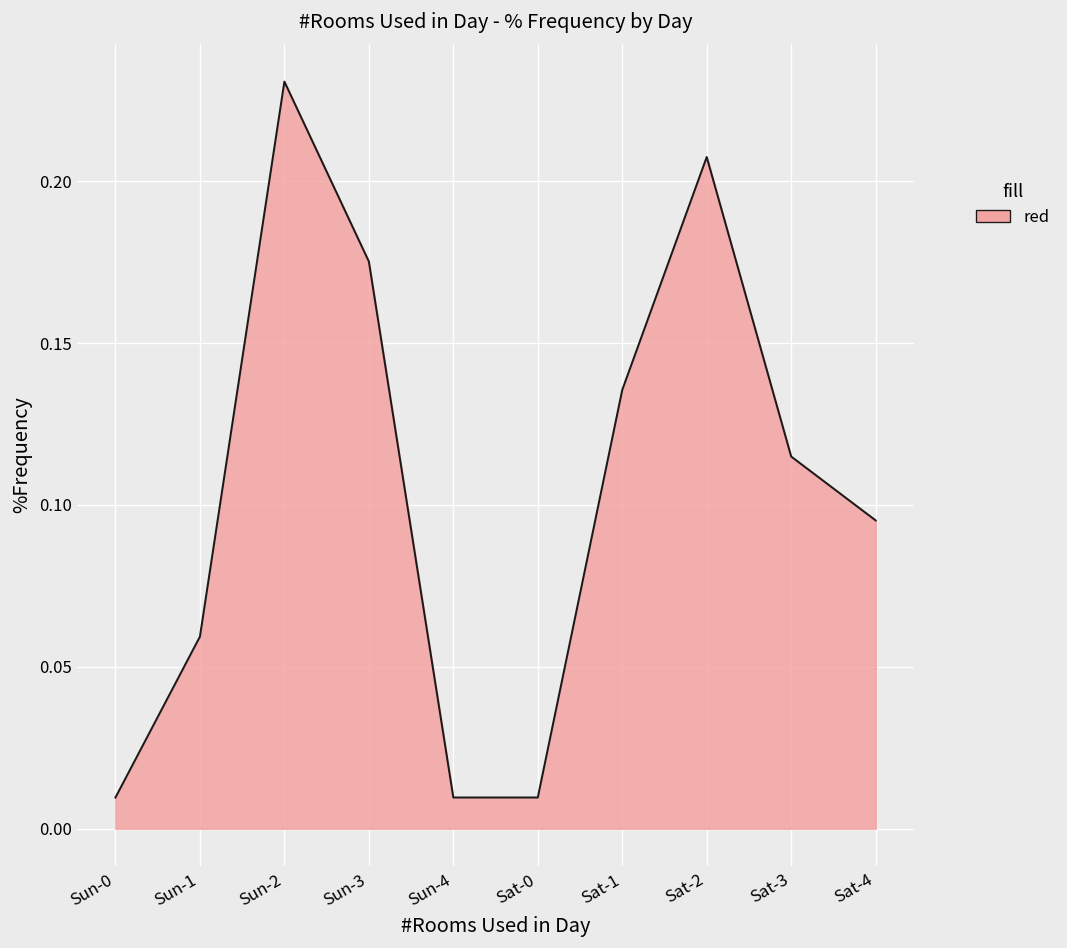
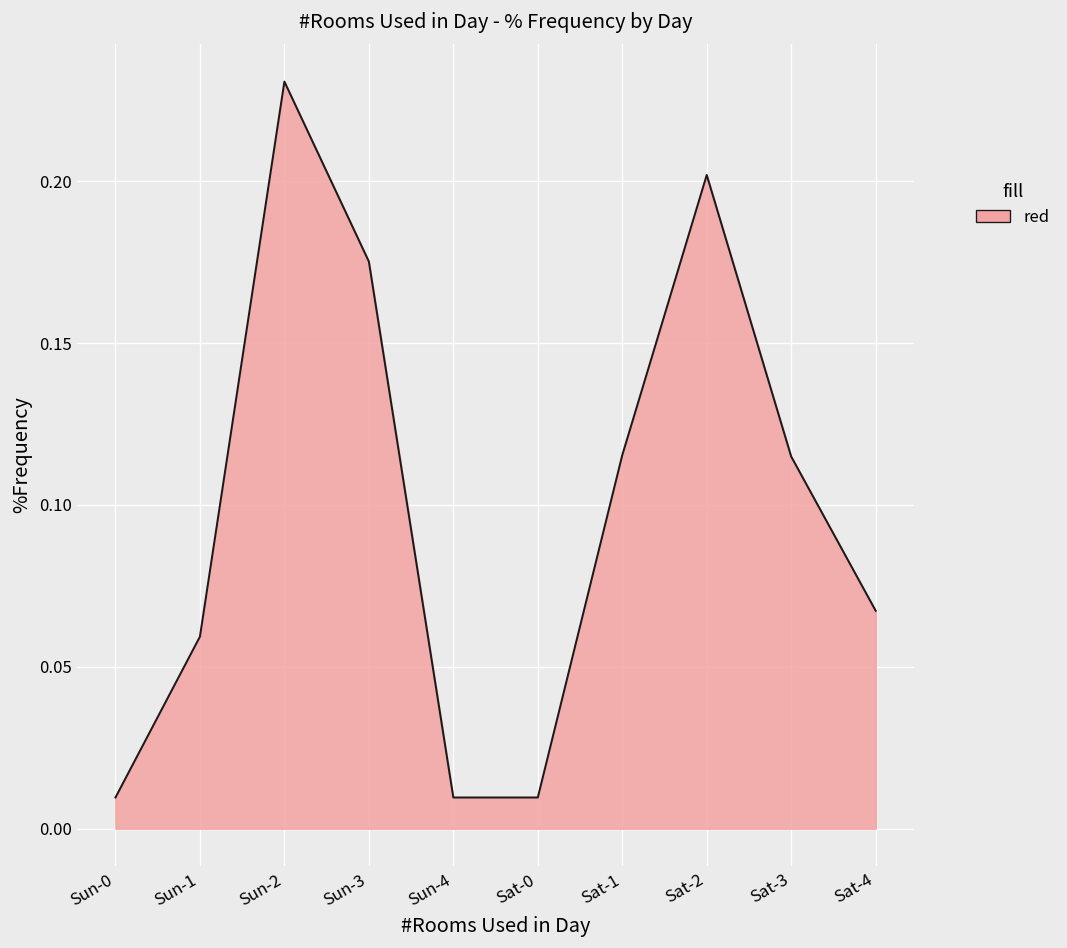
Sat-1: 0.136 -> 0.115
Sat-2: 0.207 -> 0.202
Sat-4: 0.095 -> 0.067
